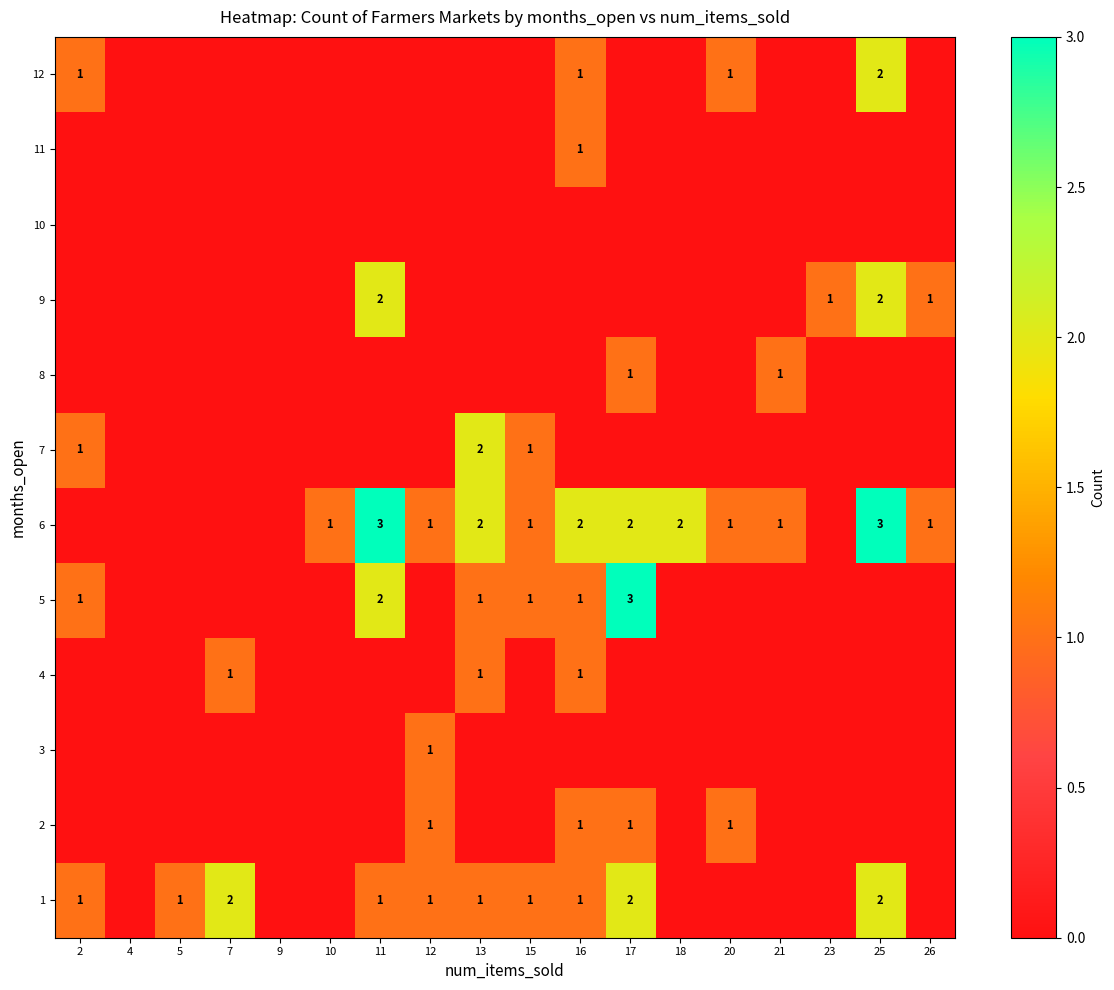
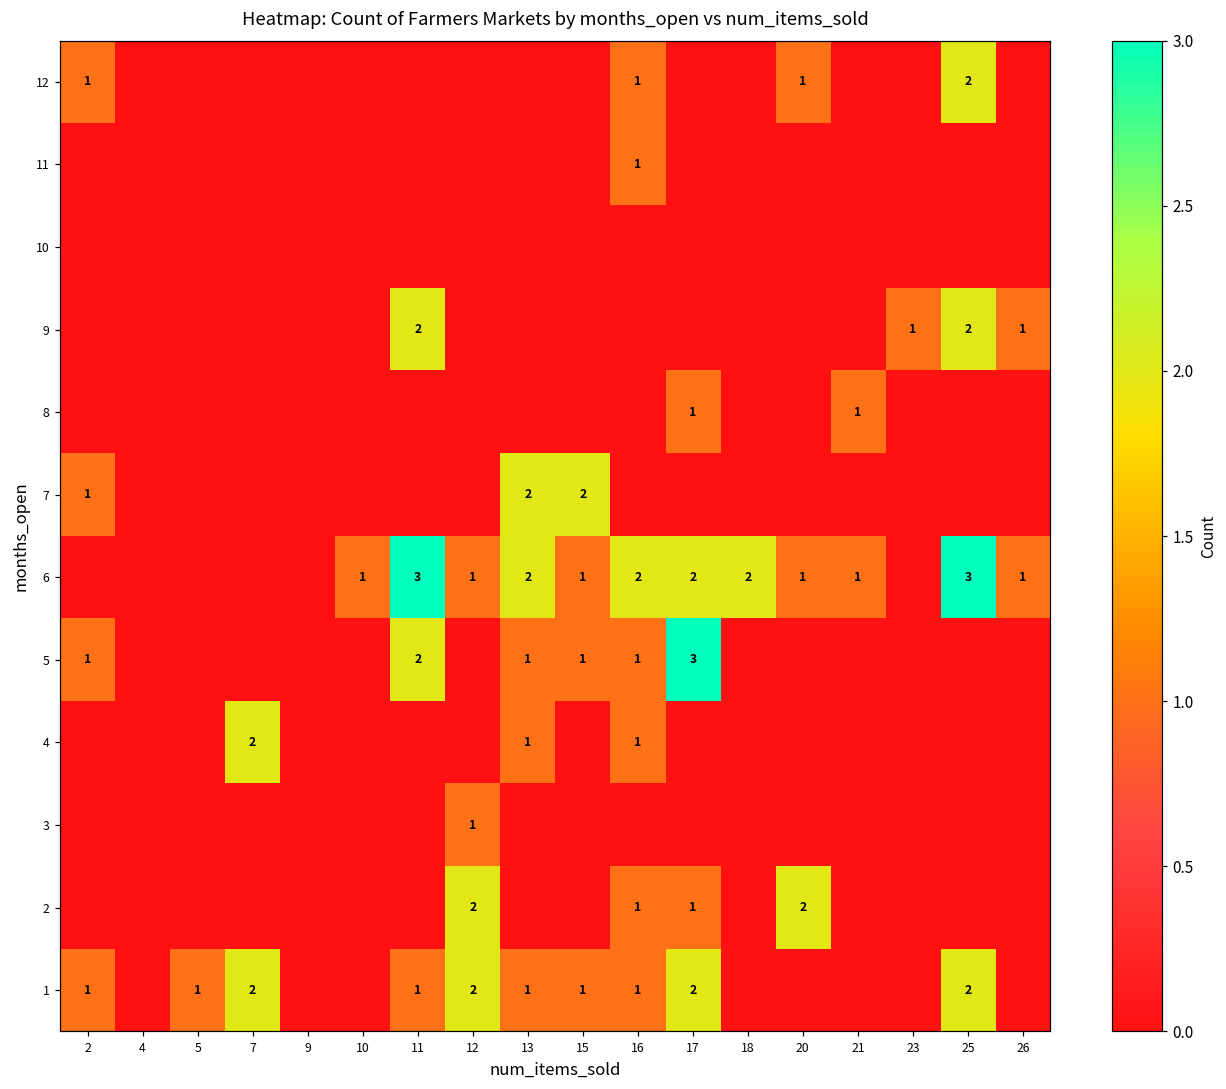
7, 15: 1 -> 2
4, 7: 1 -> 2
2, 12: 1 -> 2
2, 20: 1 -> 2
1, 12: 1 -> 2
